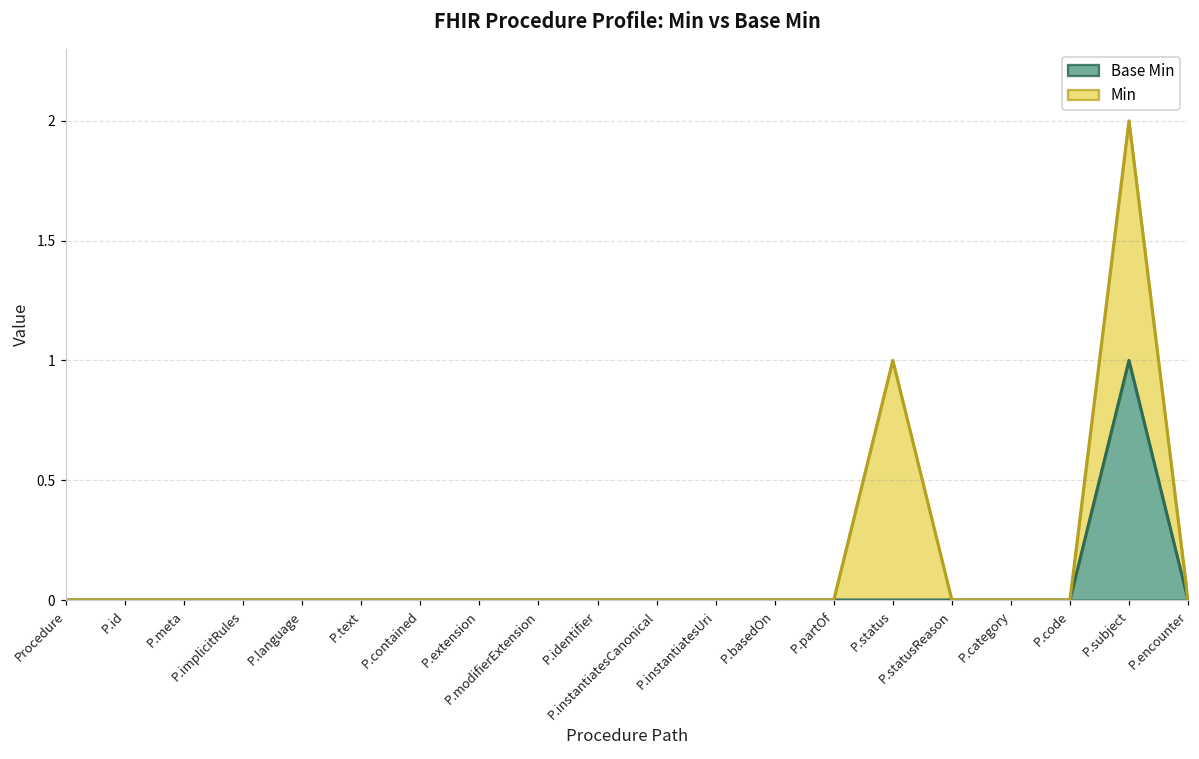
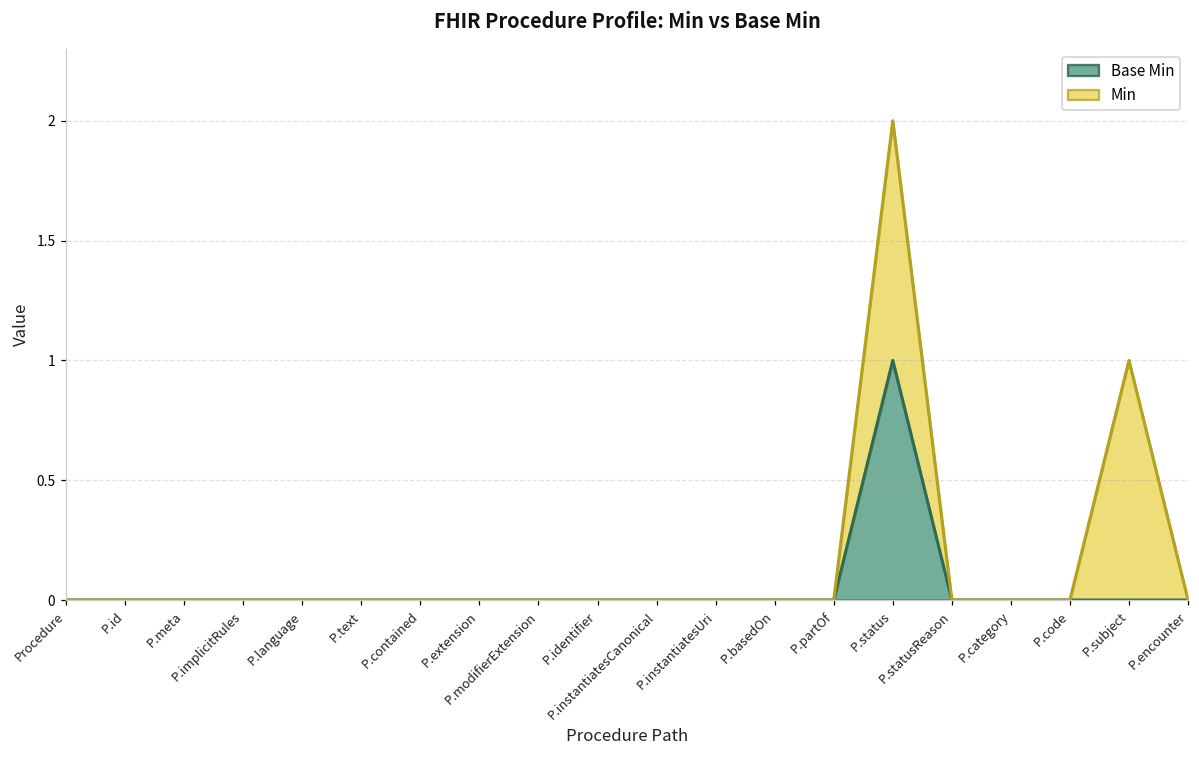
Base Min, P.status: 0 -> 1
Base Min, P.subject: 1 -> 0
